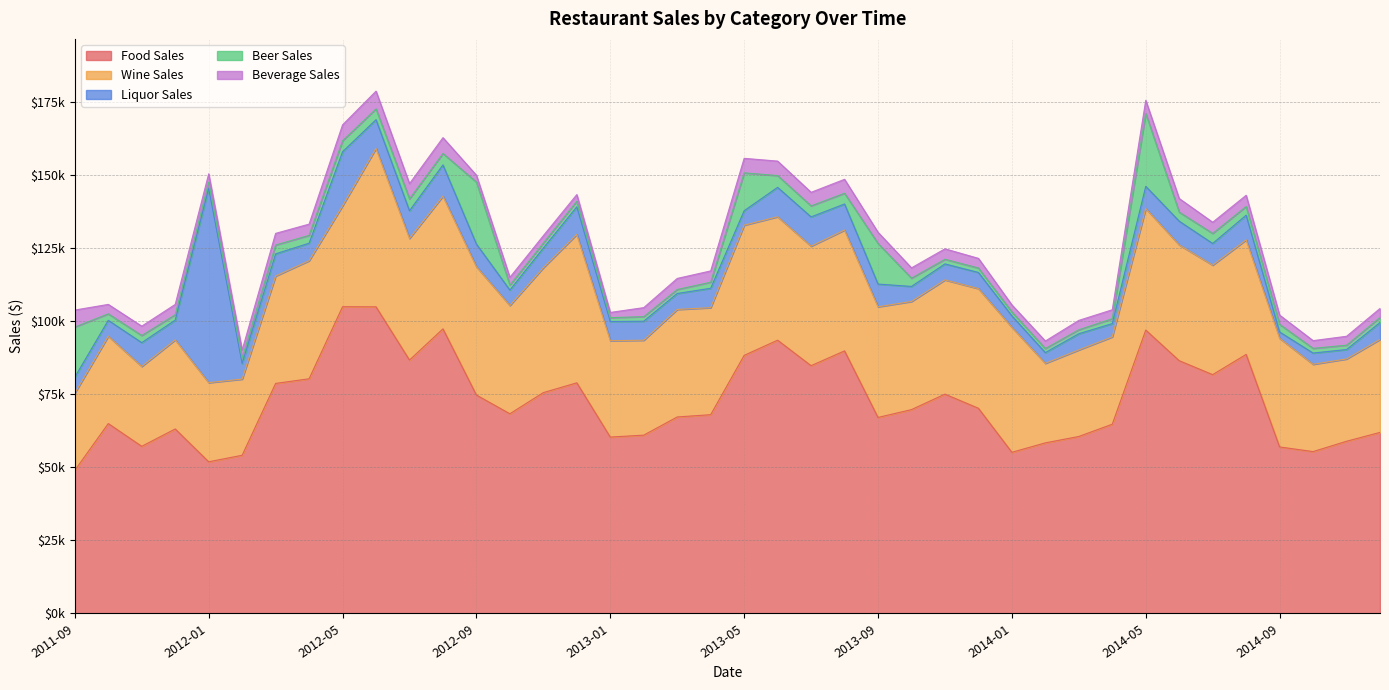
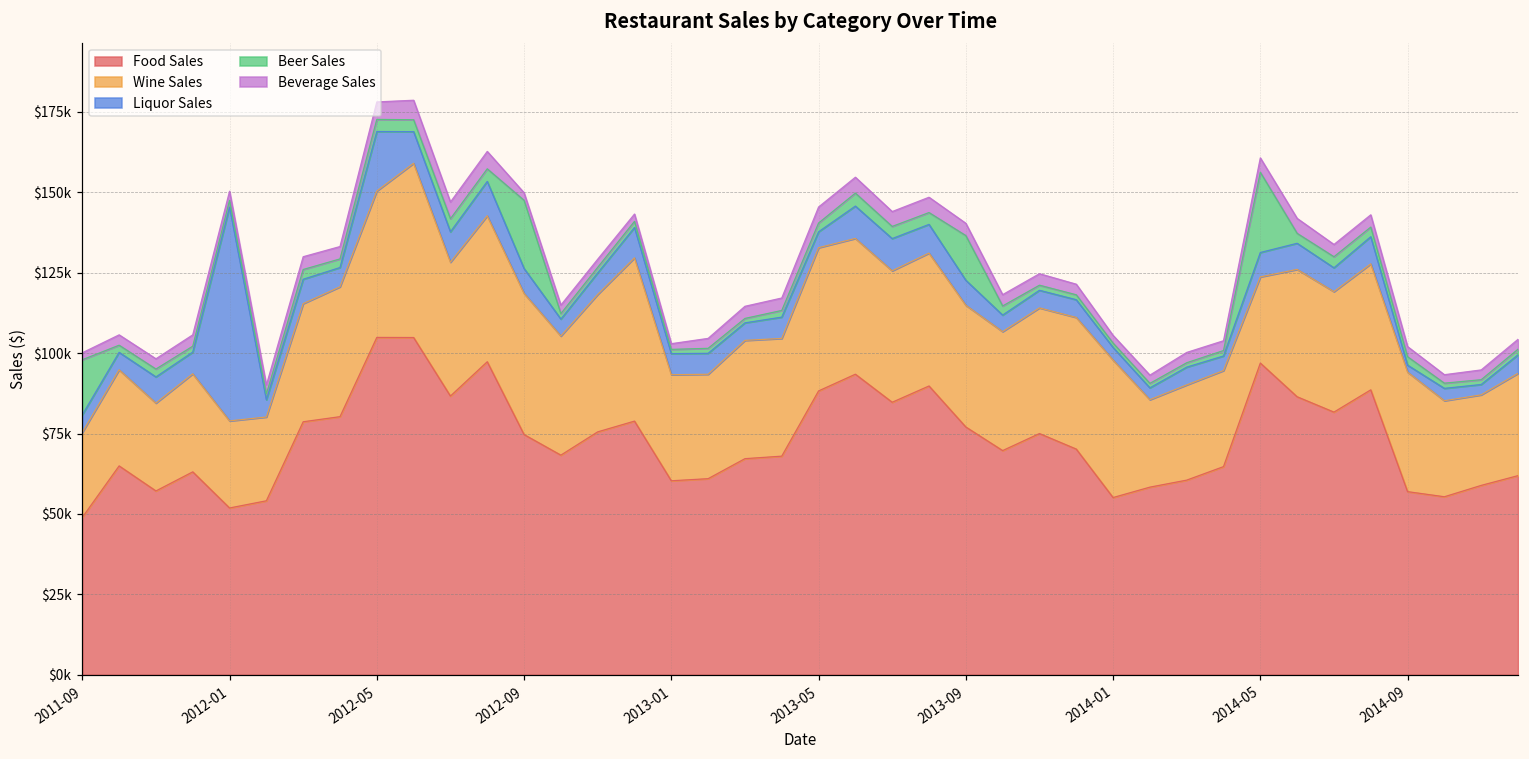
Beverage Sales, 2011-09: $6000 -> $2000
Wine Sales, 2012-05: $34000 -> $46000
Beer Sales, 2013-05: $13000 -> $3000
Food Sales, 2013-09: $67000 -> $77000
Wine Sales, 2014-05: $42000 -> $27000
